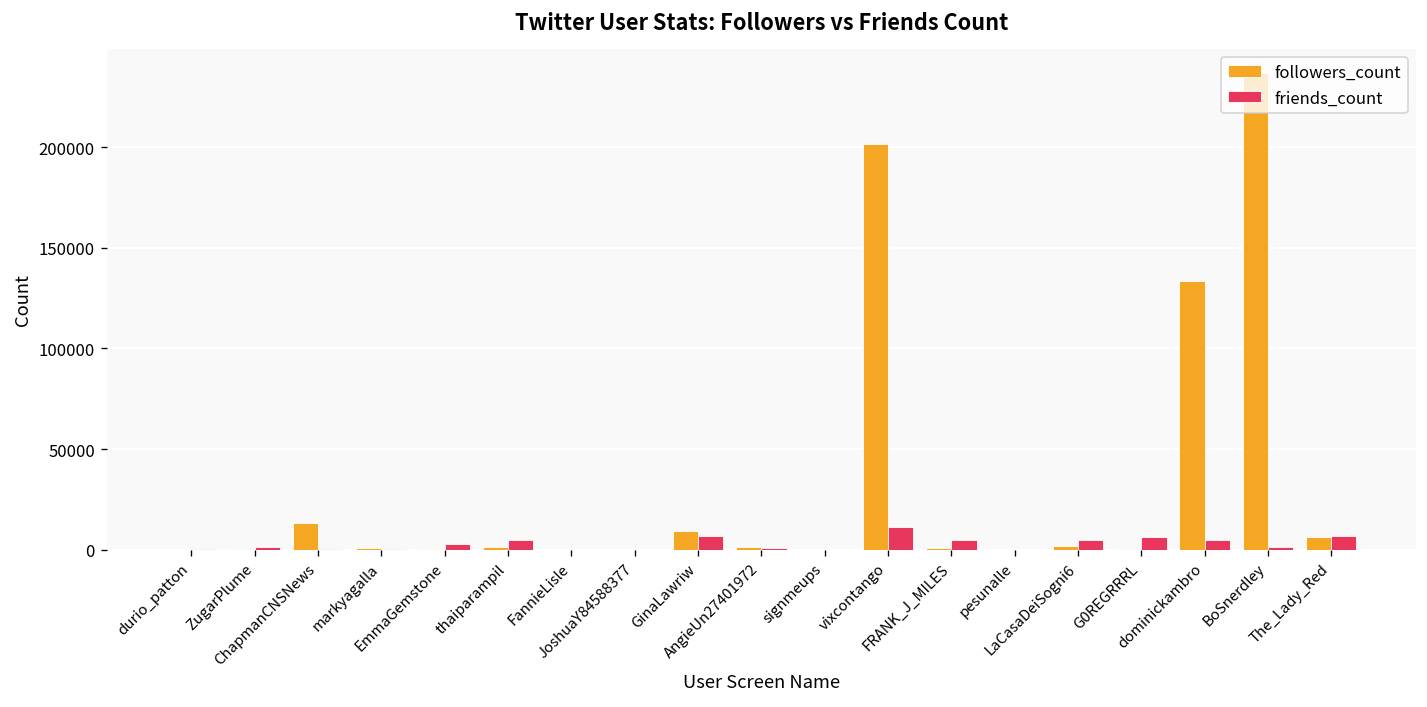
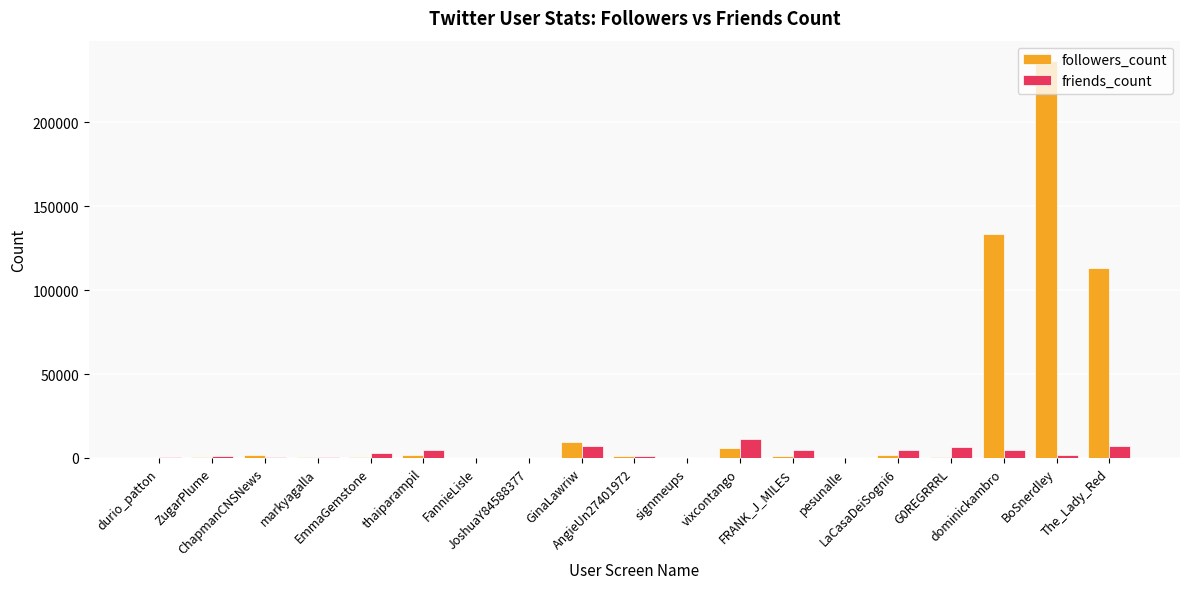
followers_count, ChapmanCNSNews: 13000 -> 2000
followers_count, vixcontango: 201000 -> 6000
followers_count, The_Lady_Red: 6000 -> 113000
